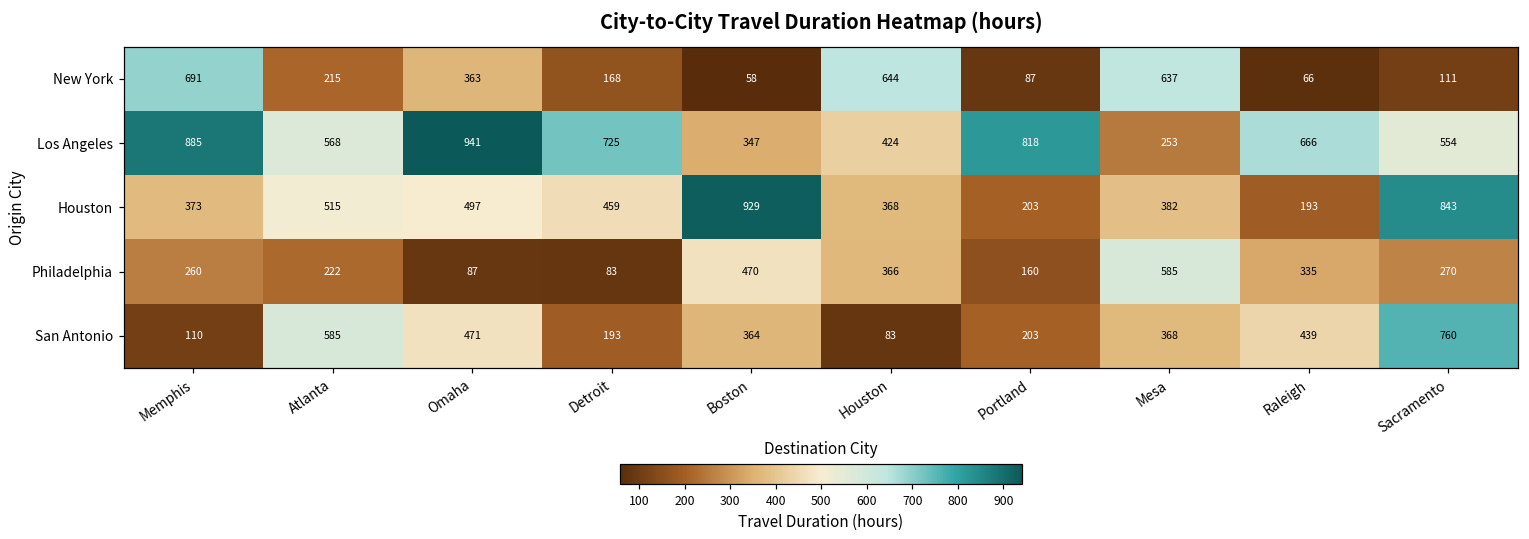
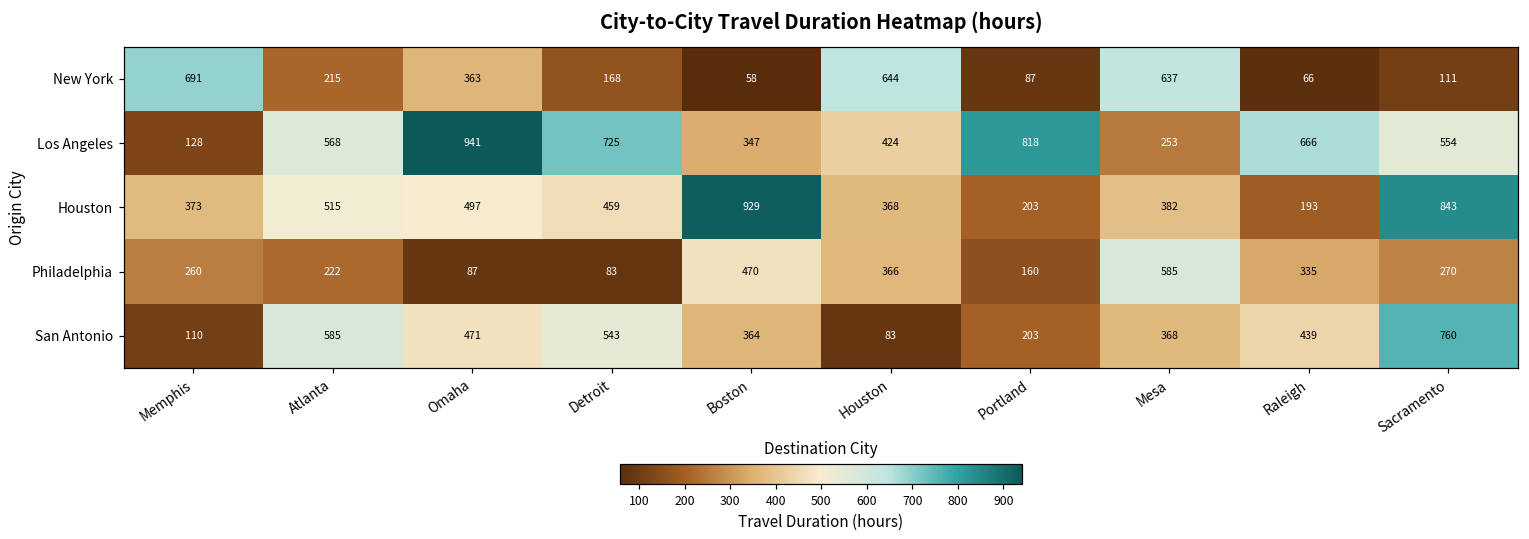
Los Angeles, Memphis: 885 -> 128
San Antonio, Detroit: 193 -> 543
